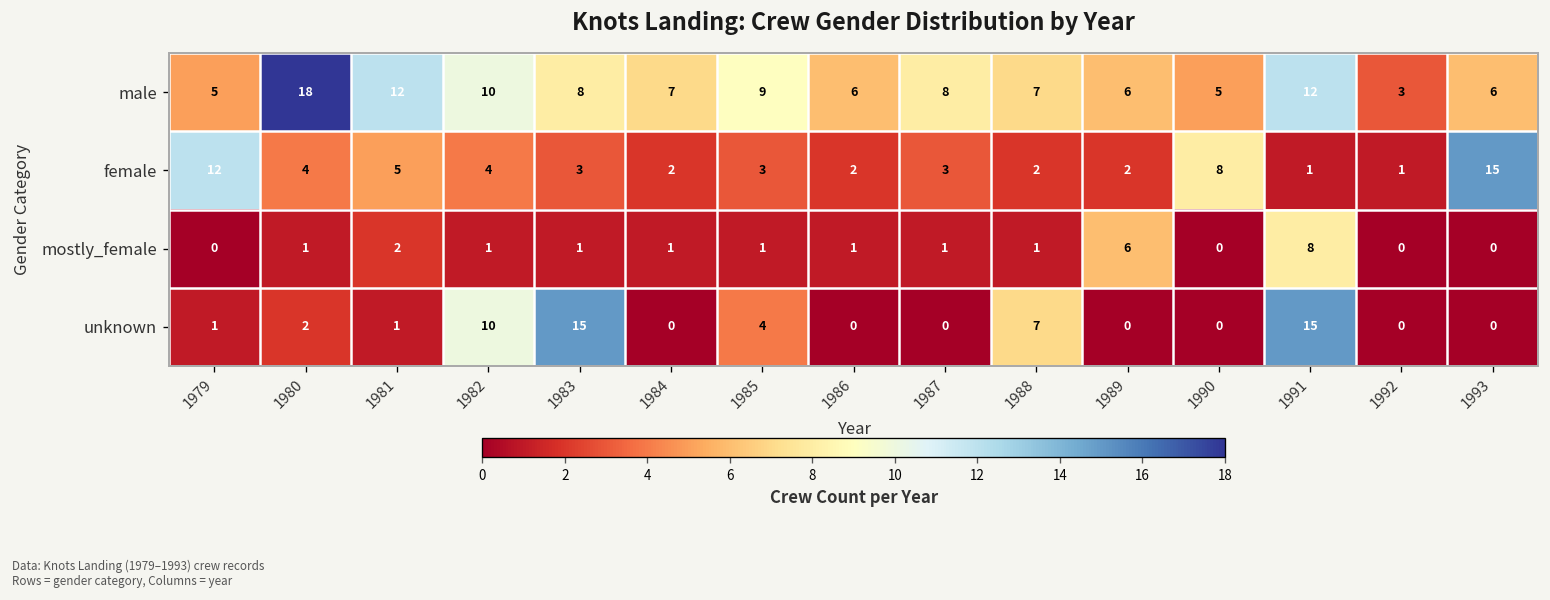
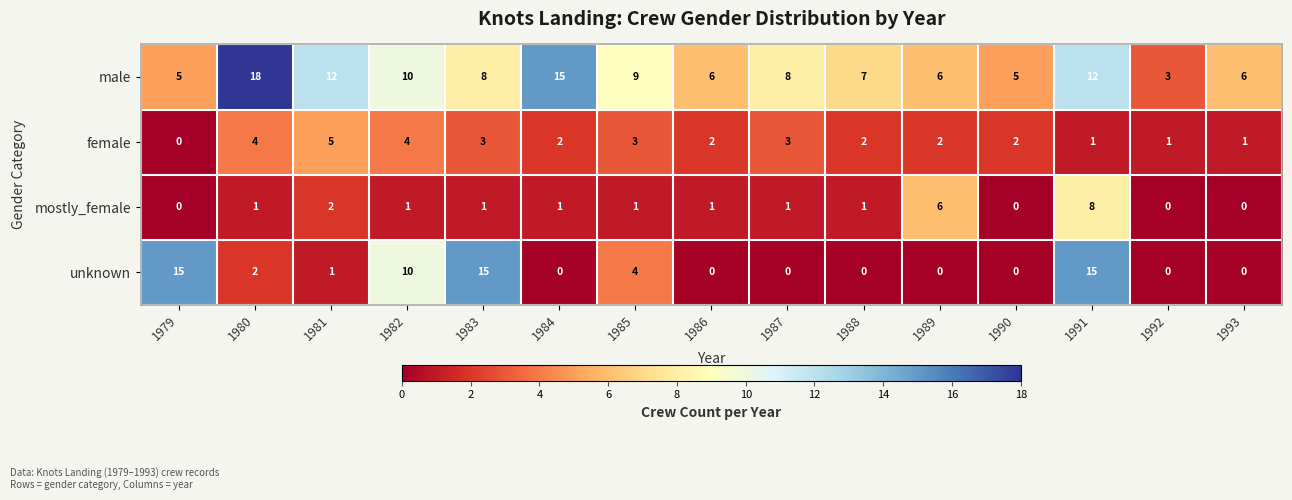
male, 1984: 7 -> 15
female, 1979: 12 -> 0
female, 1990: 8 -> 2
female, 1993: 15 -> 1
unknown, 1979: 1 -> 15
unknown, 1988: 7 -> 0
